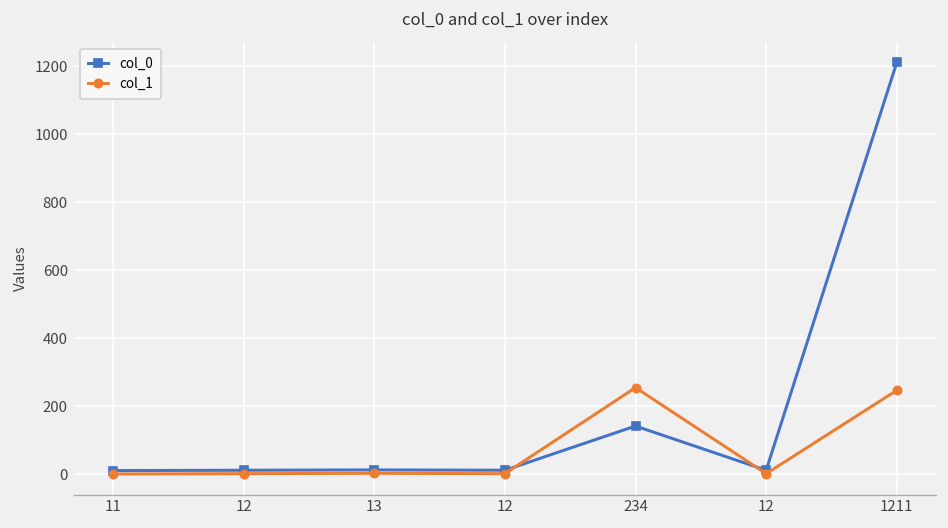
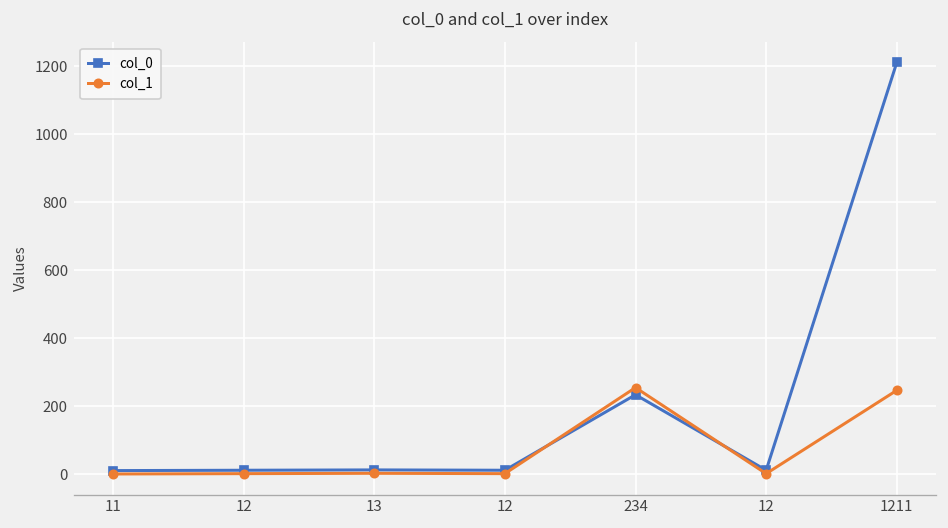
col_0, 234: 140 -> 230
